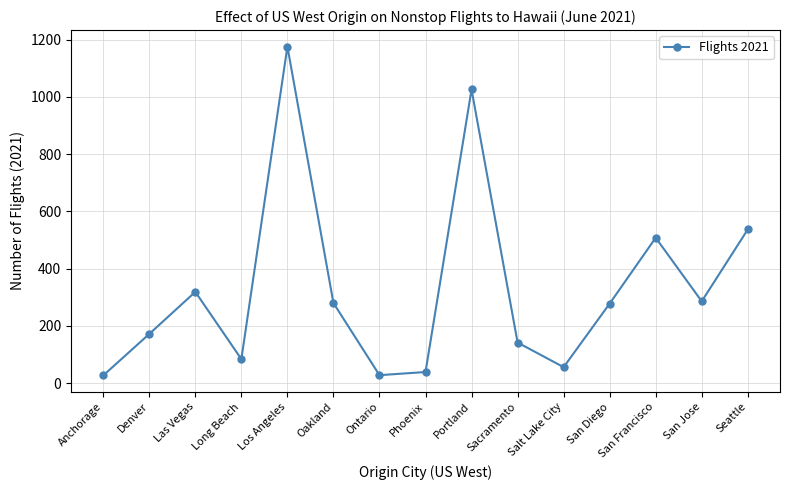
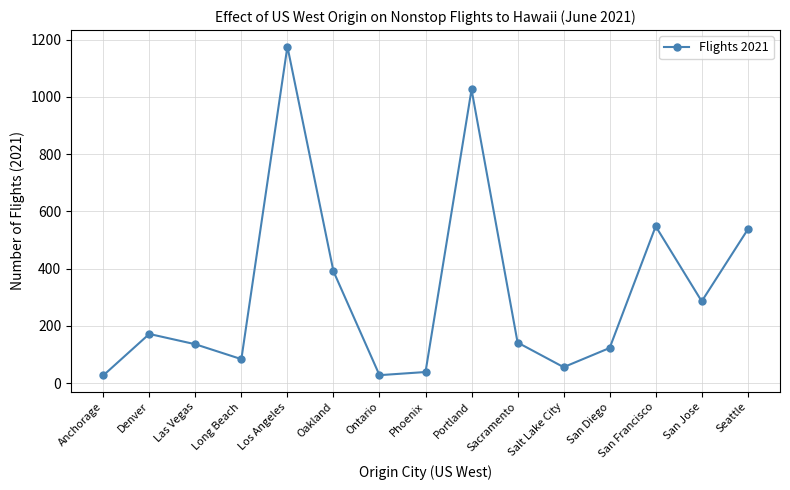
Las Vegas: 320 -> 140
Oakland: 280 -> 390
San Diego: 280 -> 120
San Francisco: 510 -> 550
